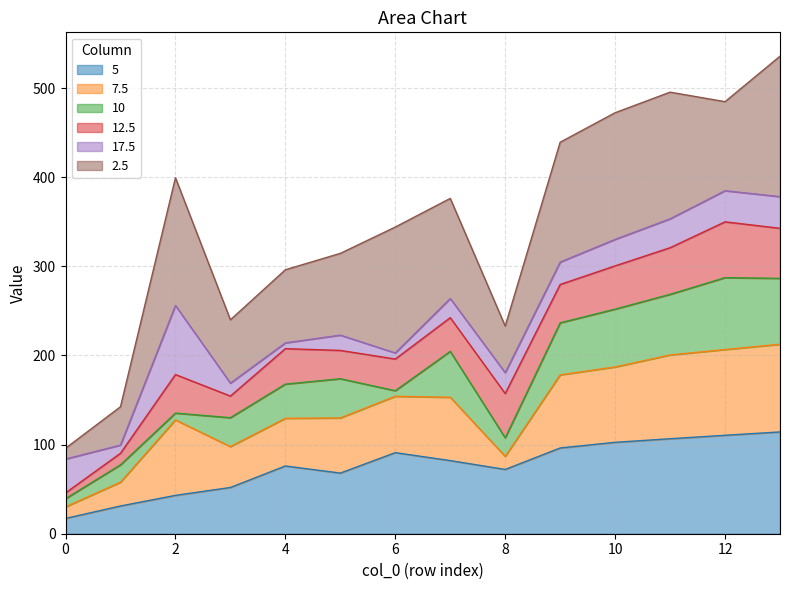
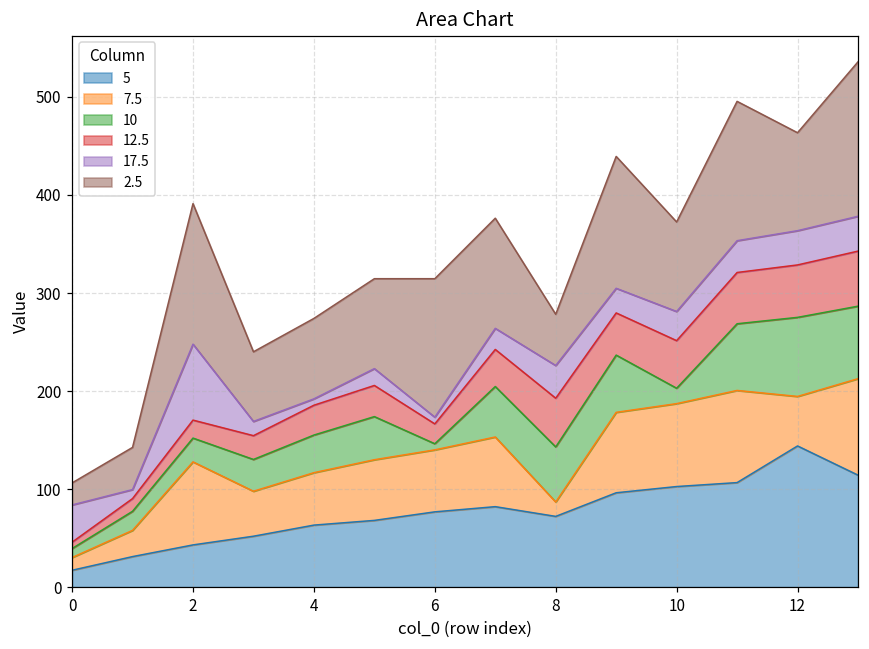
2.5, 0: 10 -> 20
10, 2: 10 -> 20
12.5, 2: 40 -> 20
5, 4: 80 -> 60
12.5, 4: 40 -> 30
5, 6: 90 -> 80
12.5, 6: 40 -> 20
10, 8: 20 -> 60
17.5, 8: 20 -> 30
10, 10: 60 -> 20
2.5, 10: 140 -> 90
5, 12: 110 -> 140
7.5, 12: 100 -> 50
12.5, 12: 60 -> 50
